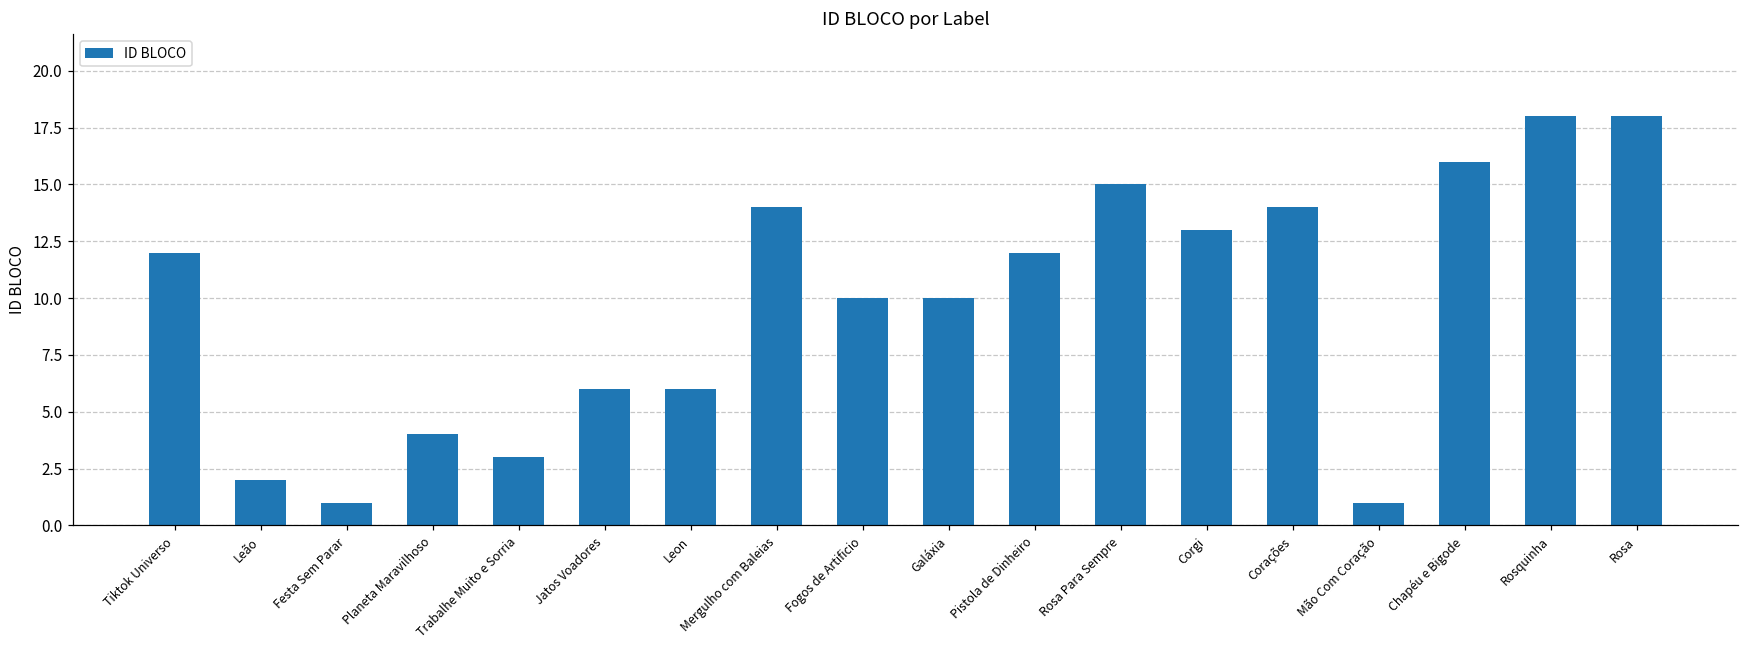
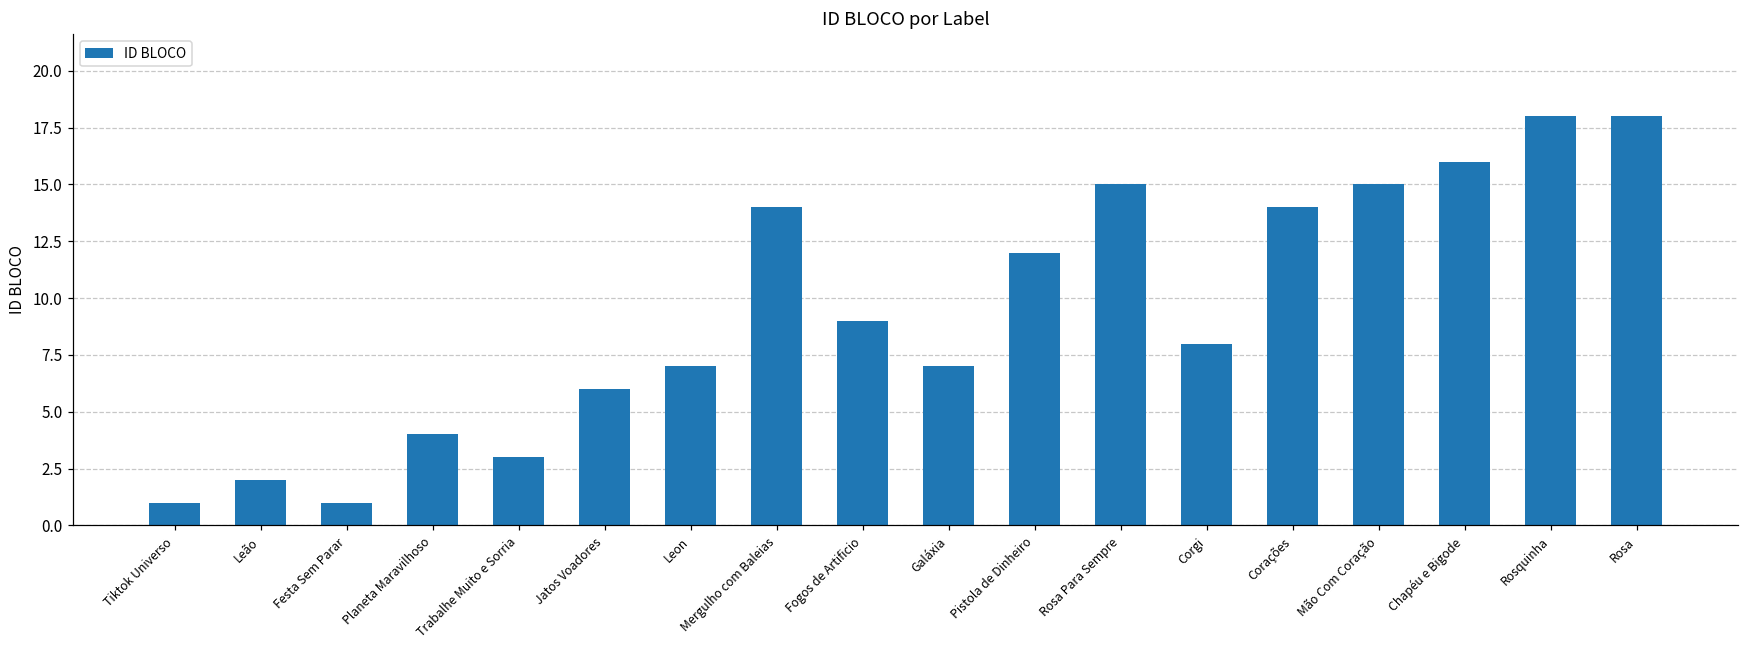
Tiktok Universo: 12 -> 1
Leon: 6 -> 7
Fogos de Artificio: 10 -> 9
Galáxia: 10 -> 7
Corgi: 13 -> 8
Mão Com Coração: 1 -> 15
